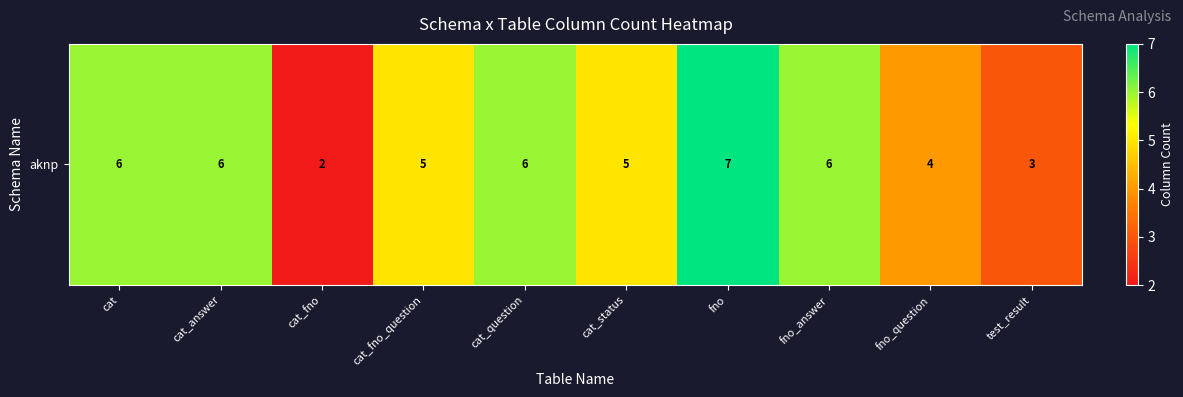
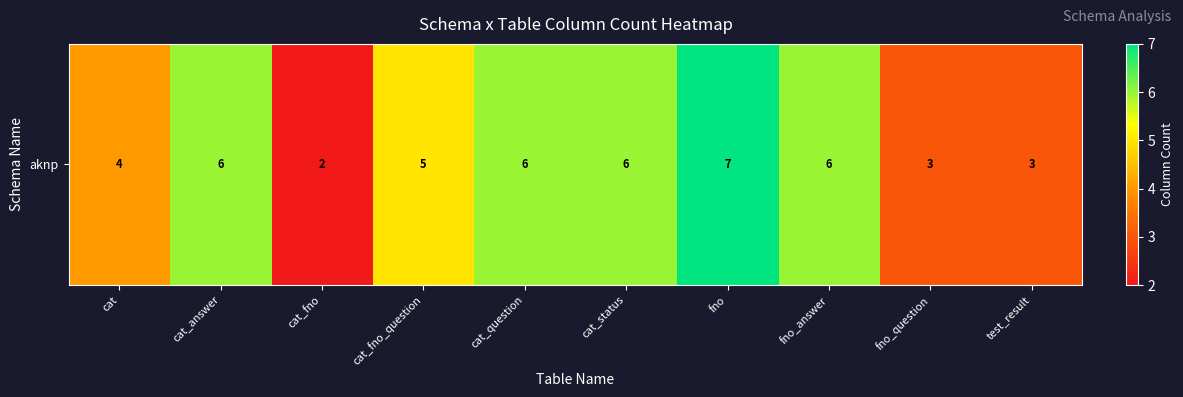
aknp, cat: 6 -> 4
aknp, cat_status: 5 -> 6
aknp, fno_question: 4 -> 3
